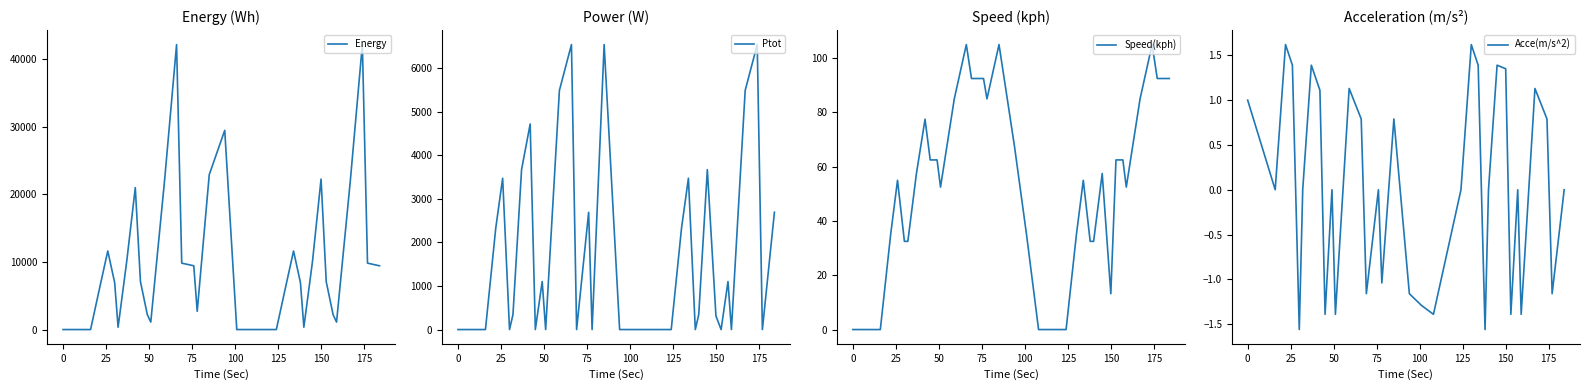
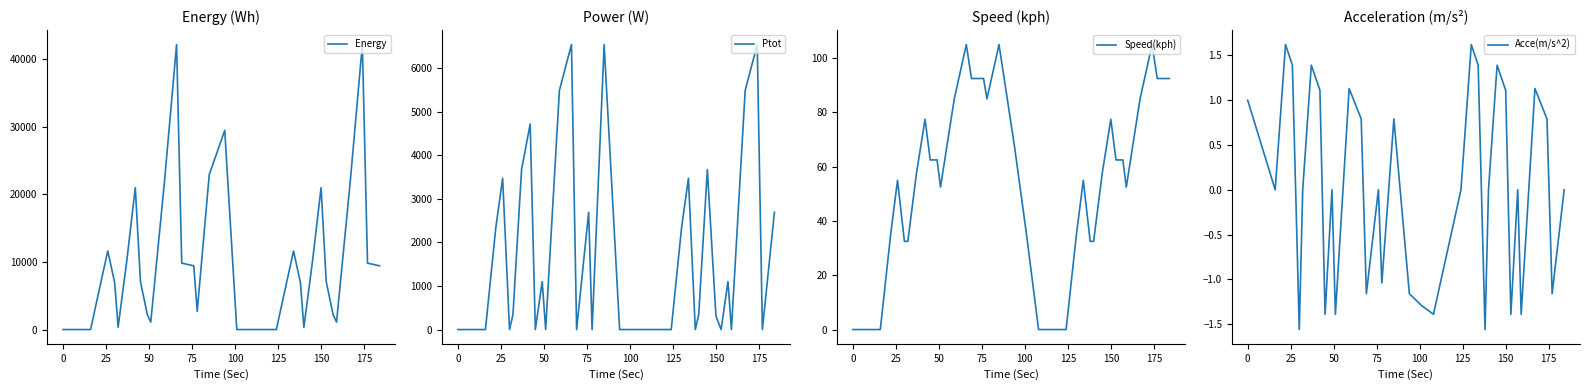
Energy (Wh), 150: 22000 -> 21000
Speed (kph), 150: 13 -> 78
Acceleration (m/s²), 150: 1.4 -> 1.1
